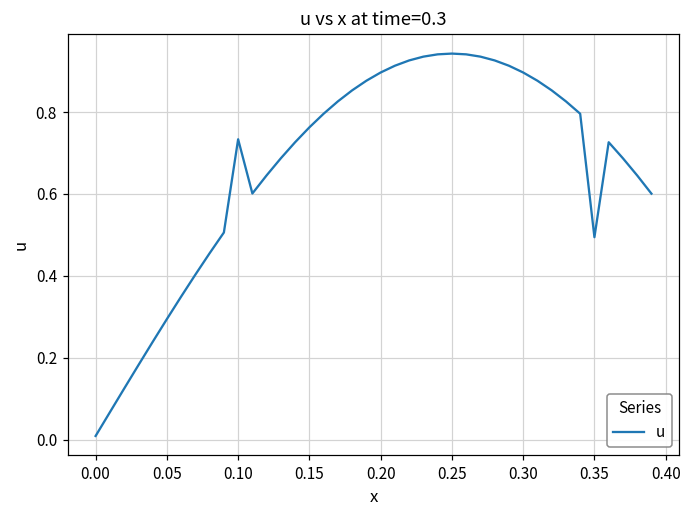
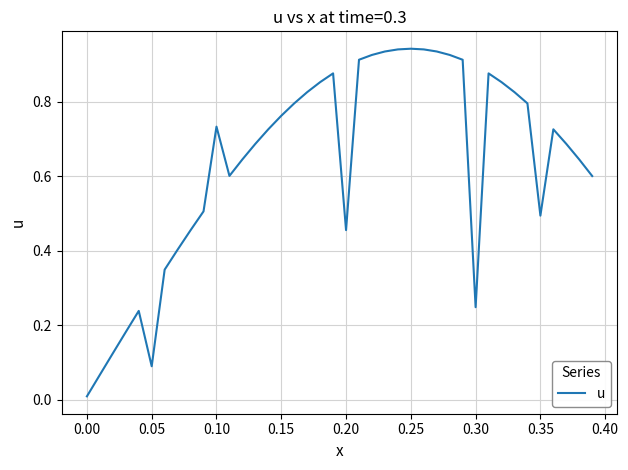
0.05: 0.29 -> 0.09
0.20: 0.90 -> 0.46
0.30: 0.90 -> 0.25
